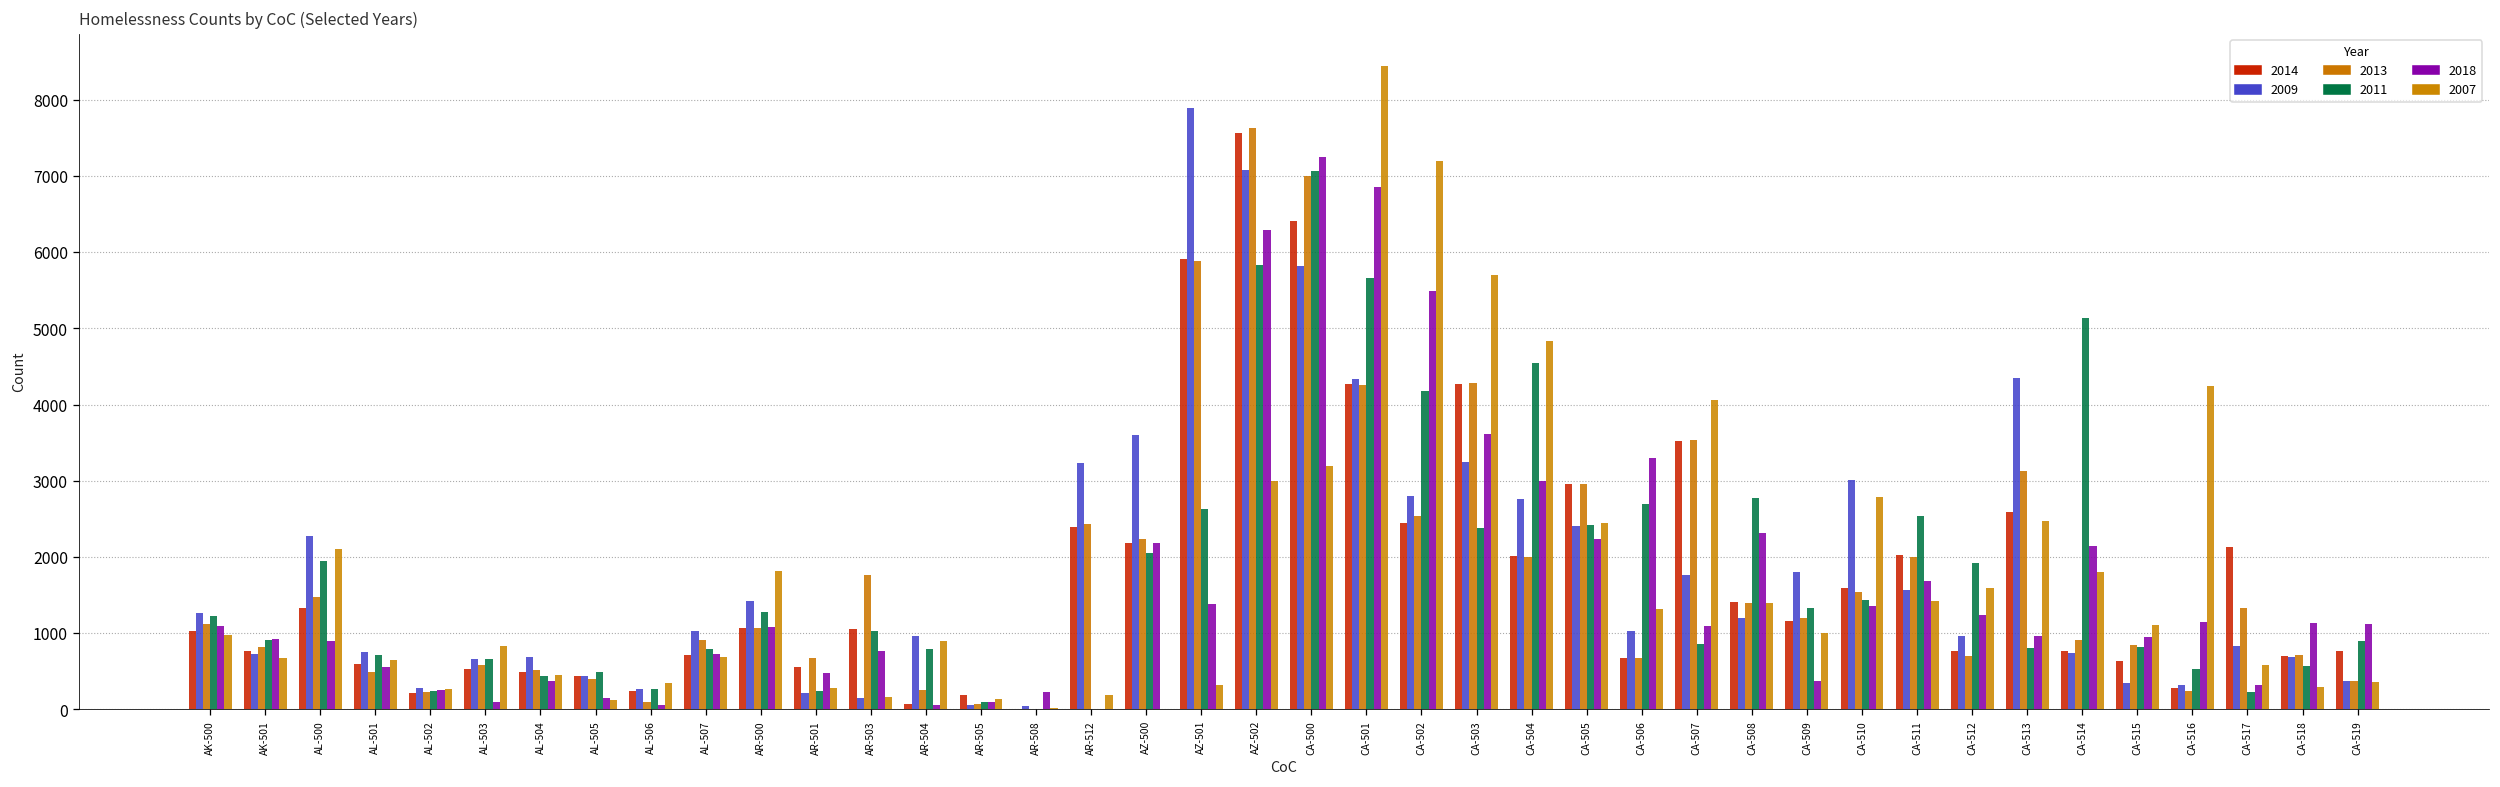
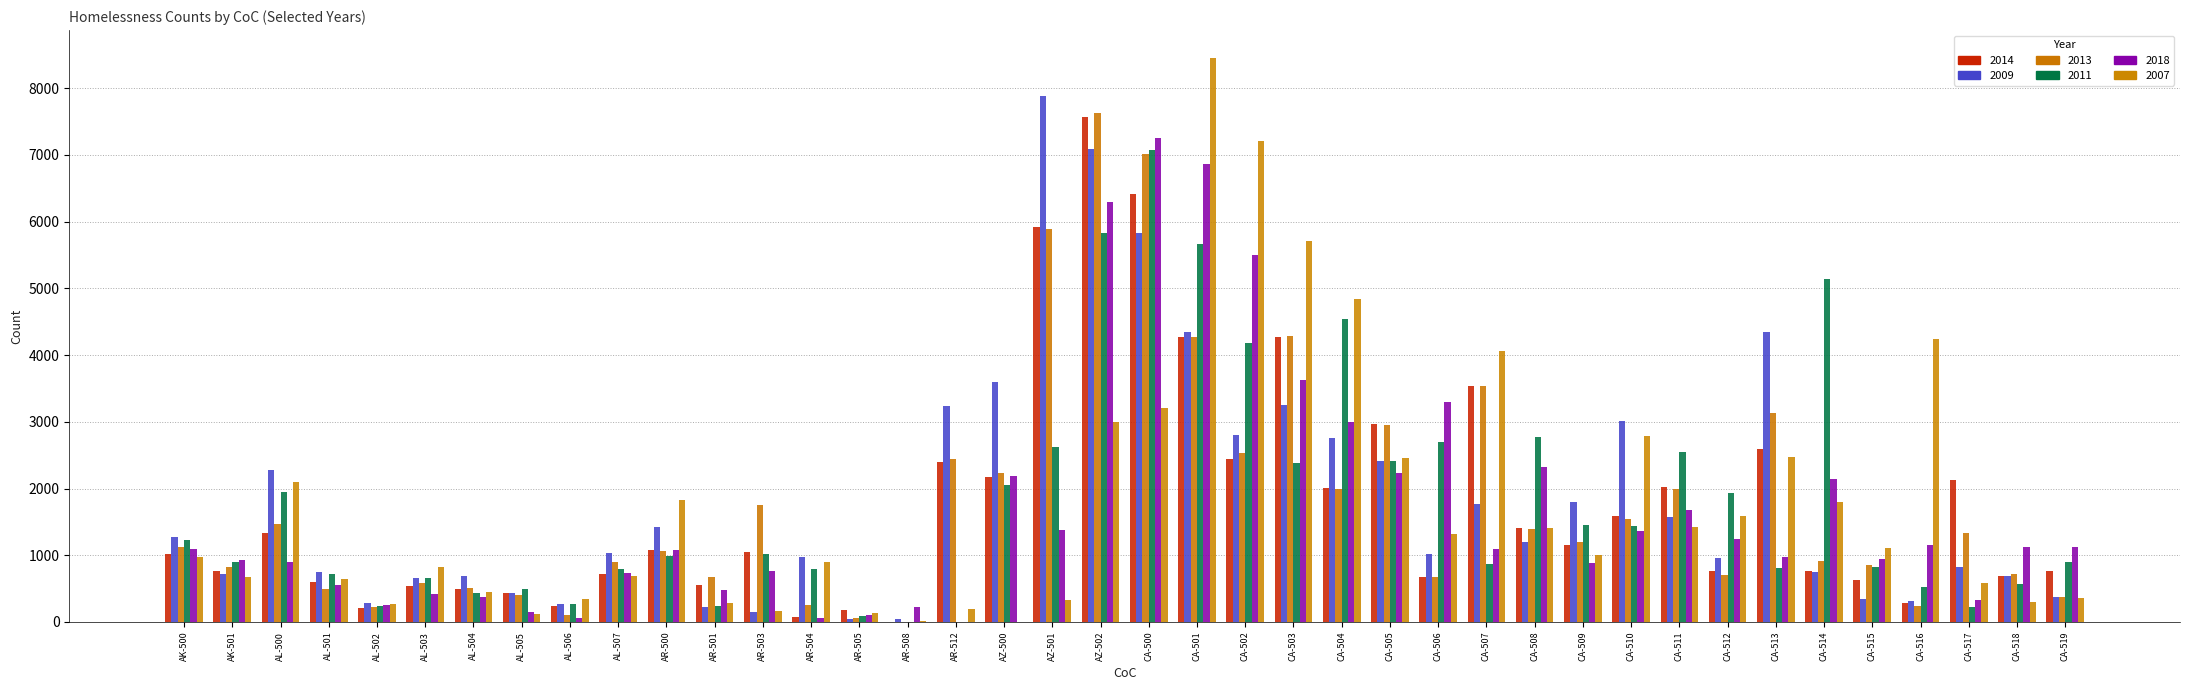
2018, AL-503: 100 -> 400
2011, AR-500: 1300 -> 1000
2011, CA-509: 1300 -> 1500
2018, CA-509: 400 -> 900
